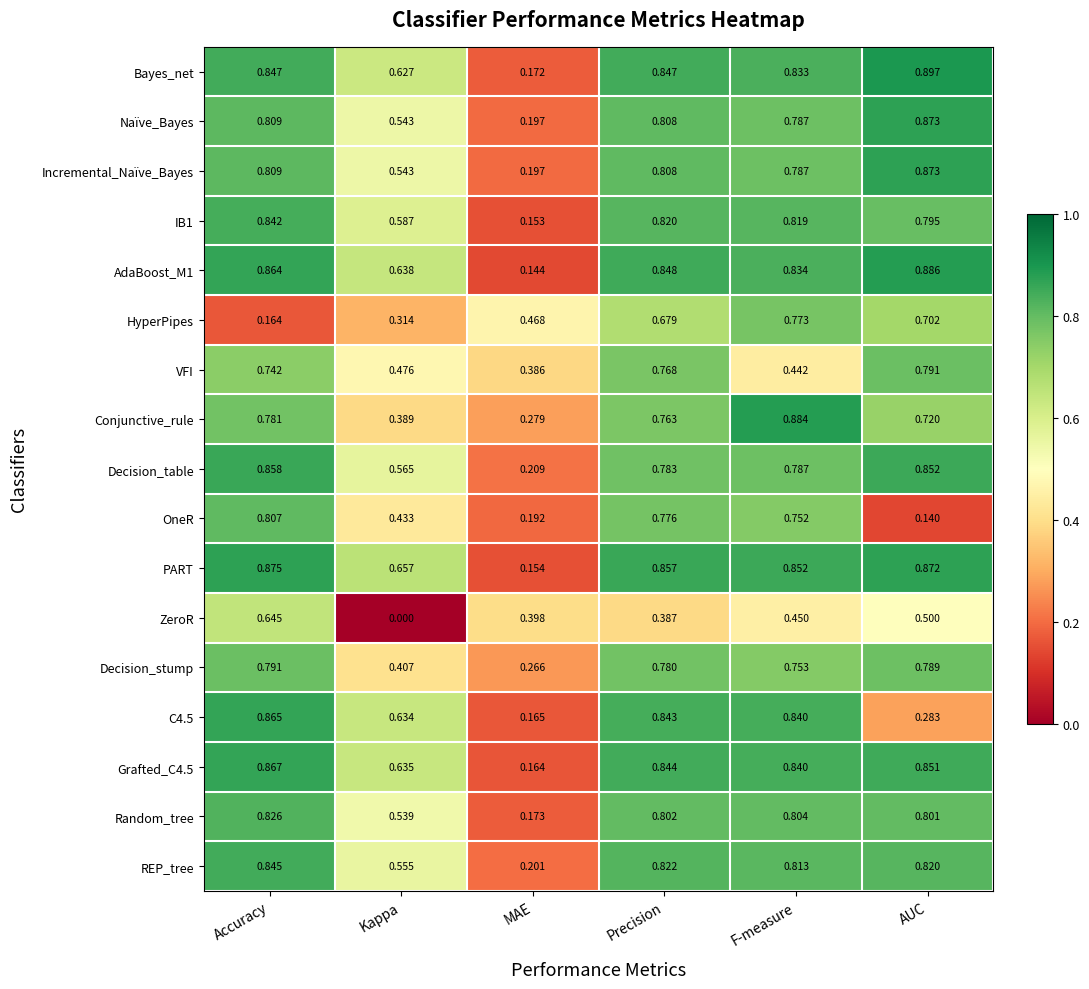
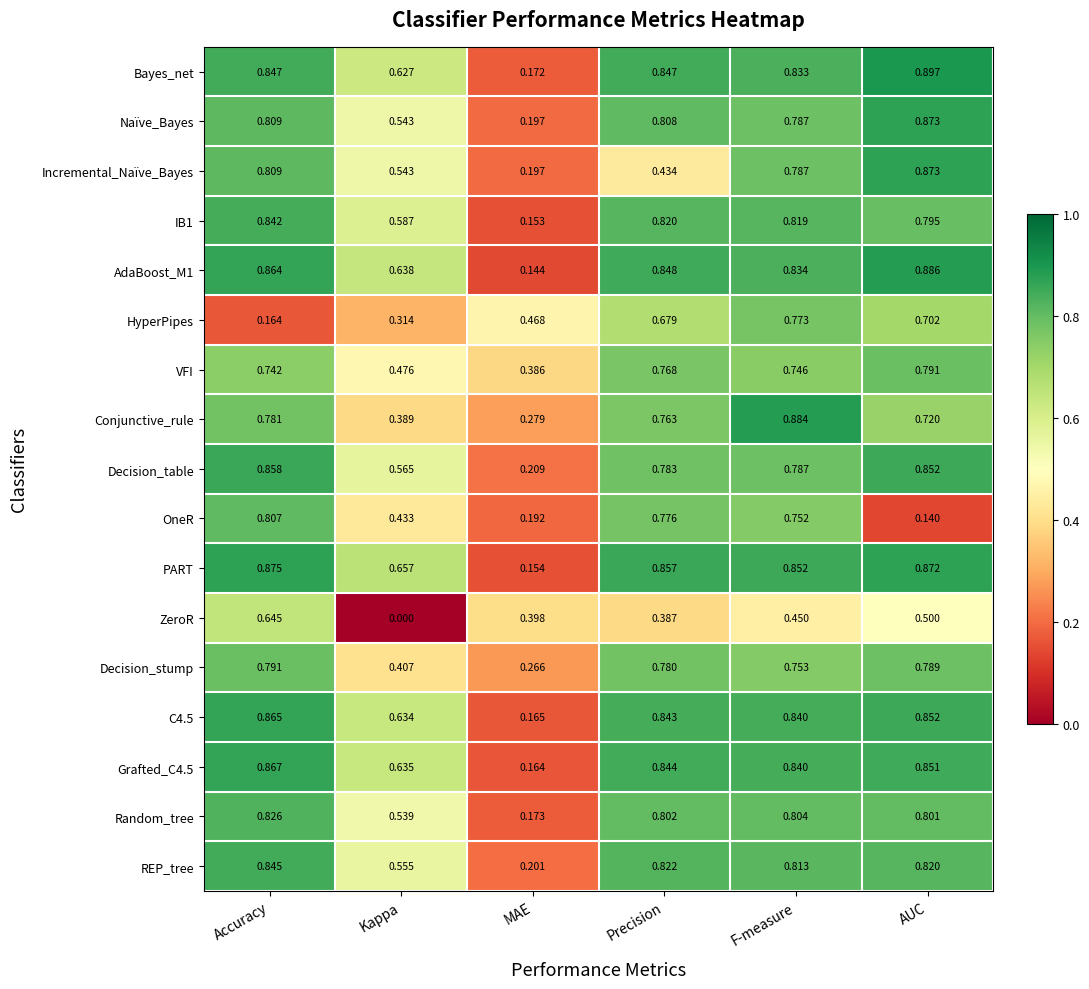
Incremental_Naïve_Bayes, Precision: 0.808 -> 0.434
VFI, F-measure: 0.442 -> 0.746
C4.5, AUC: 0.283 -> 0.852
